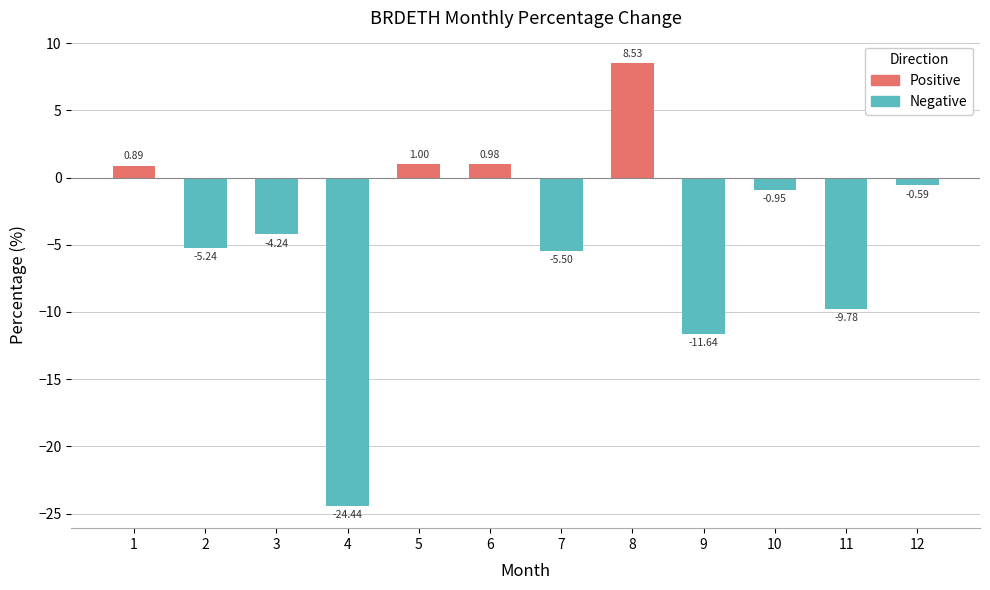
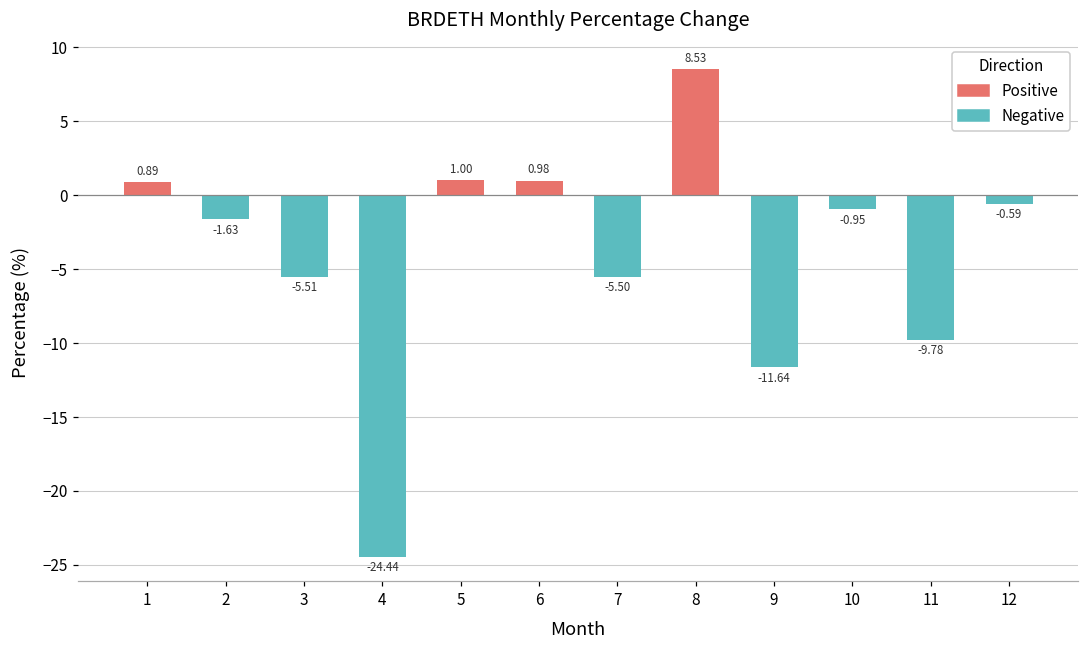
2: -5.24 -> -1.63
3: -4.24 -> -5.51
